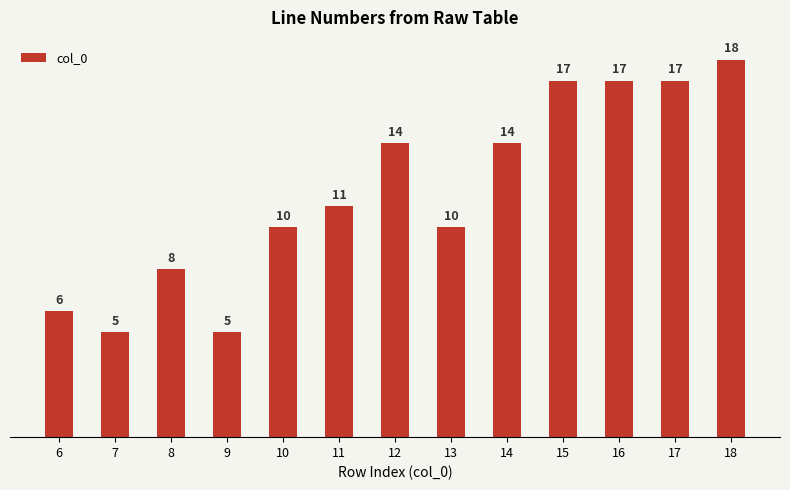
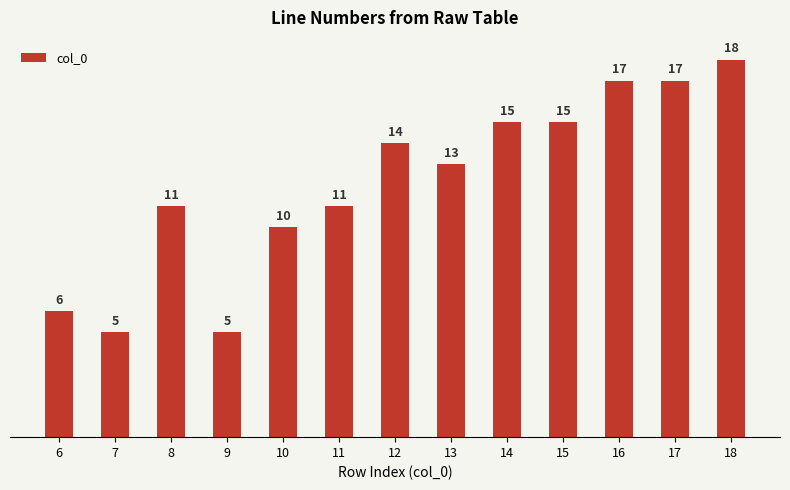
8: 8 -> 11
13: 10 -> 13
14: 14 -> 15
15: 17 -> 15
